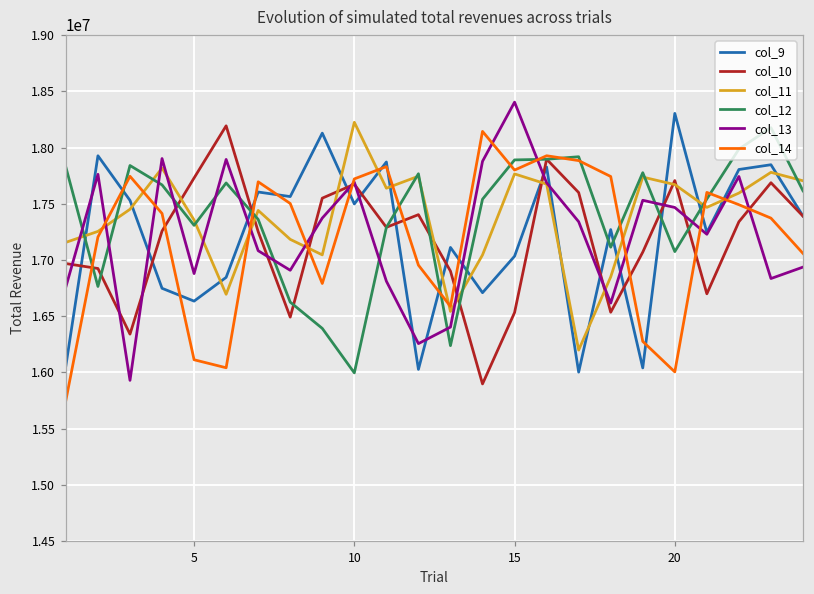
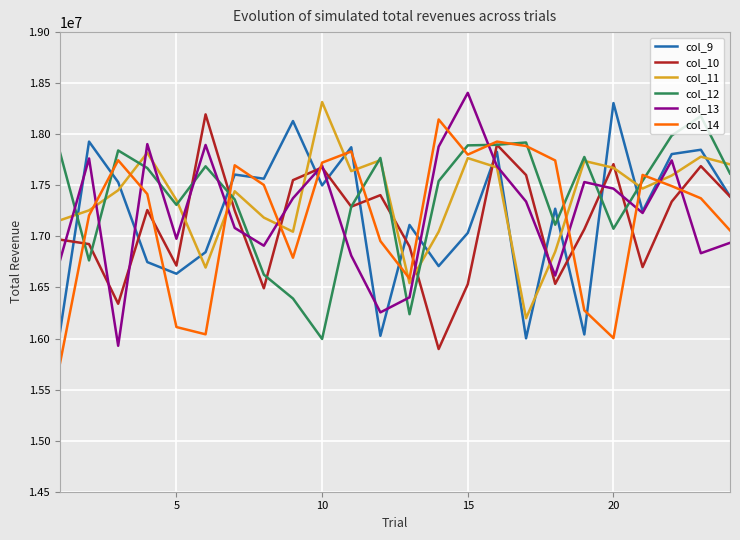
col_10, 5: 17730000 -> 16710000
col_13, 5: 16880000 -> 16980000
col_11, 10: 18230000 -> 18320000
